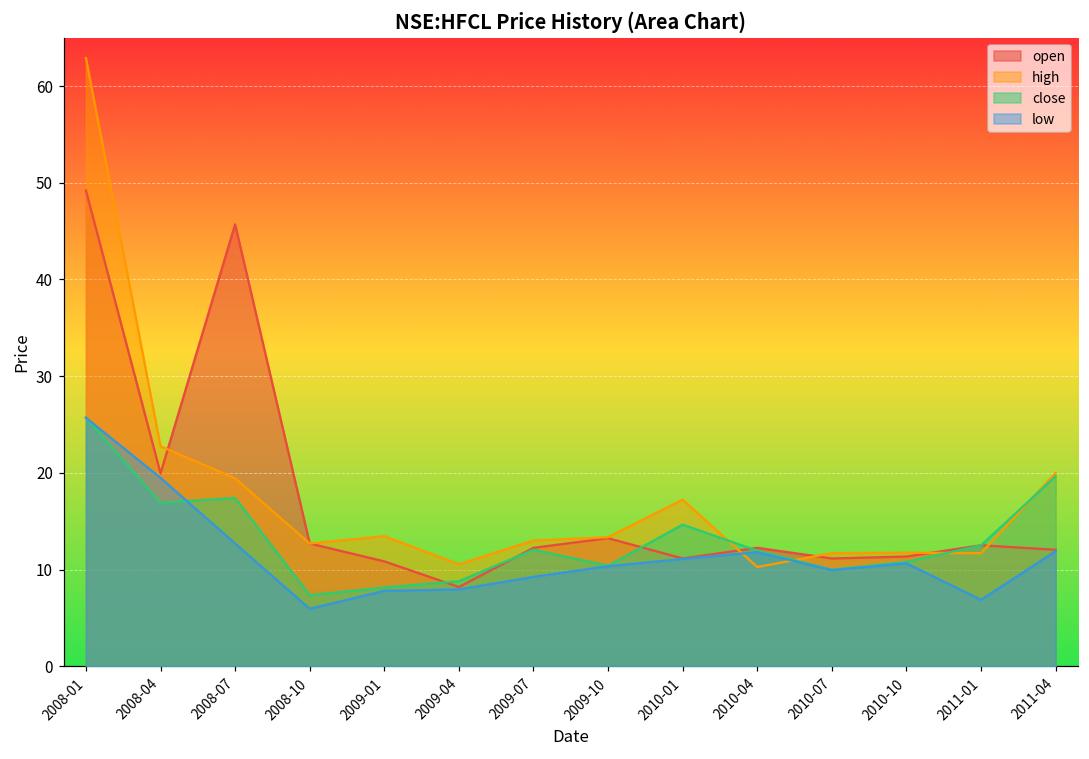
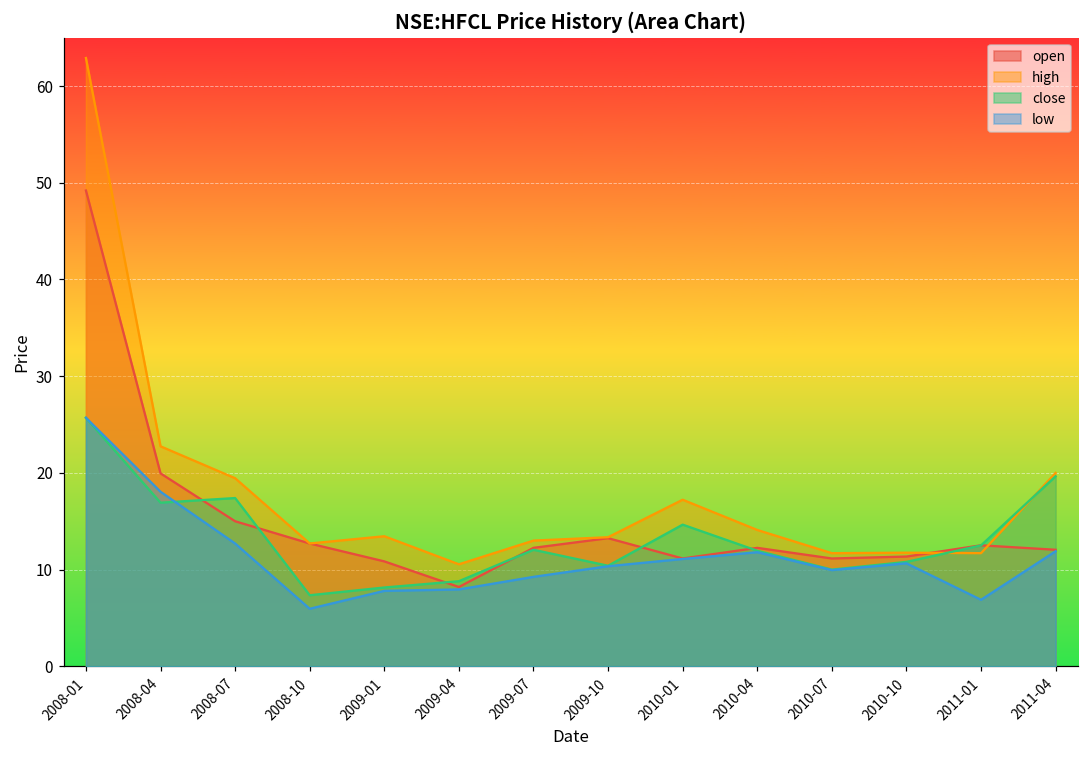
low, 2008-04: 19 -> 18
open, 2008-07: 46 -> 15
high, 2010-04: 10 -> 14
